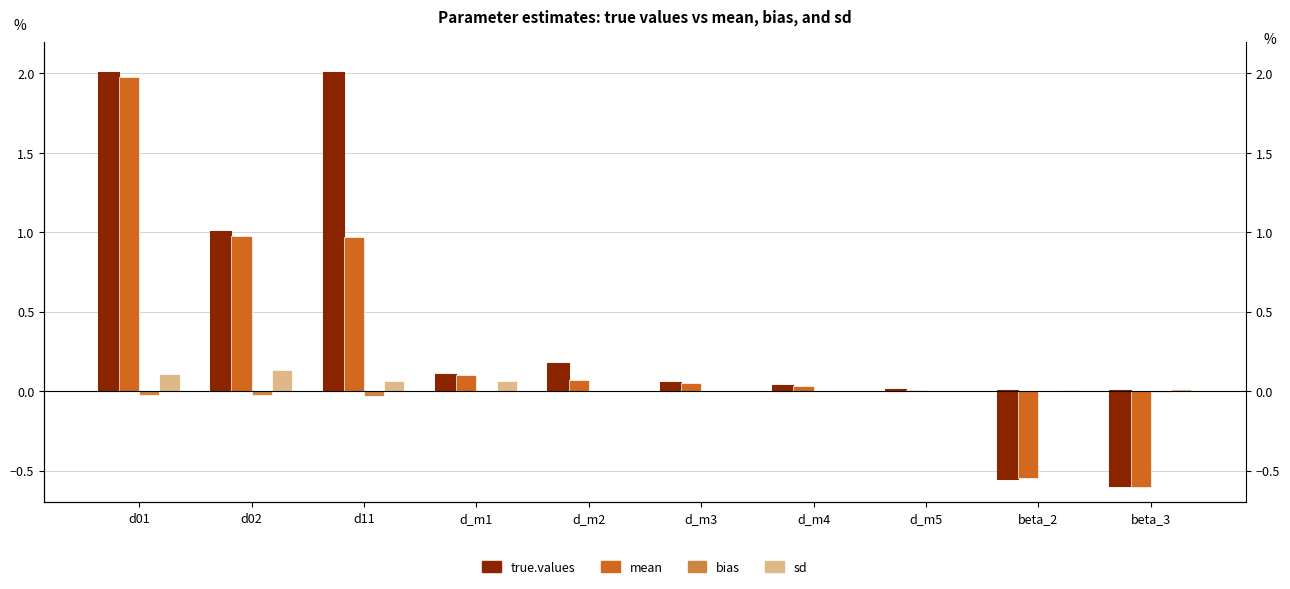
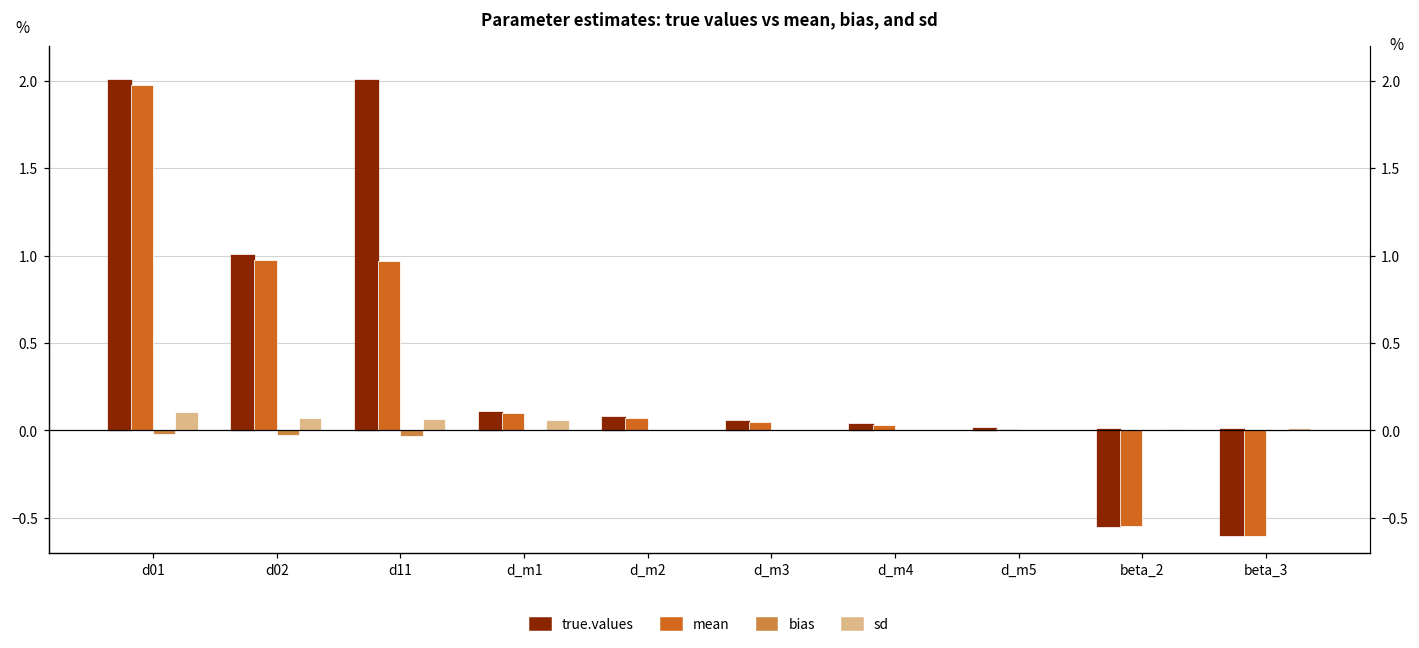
sd, d02: 0.13 -> 0.07
true.values, d_m2: 0.17 -> 0.07
